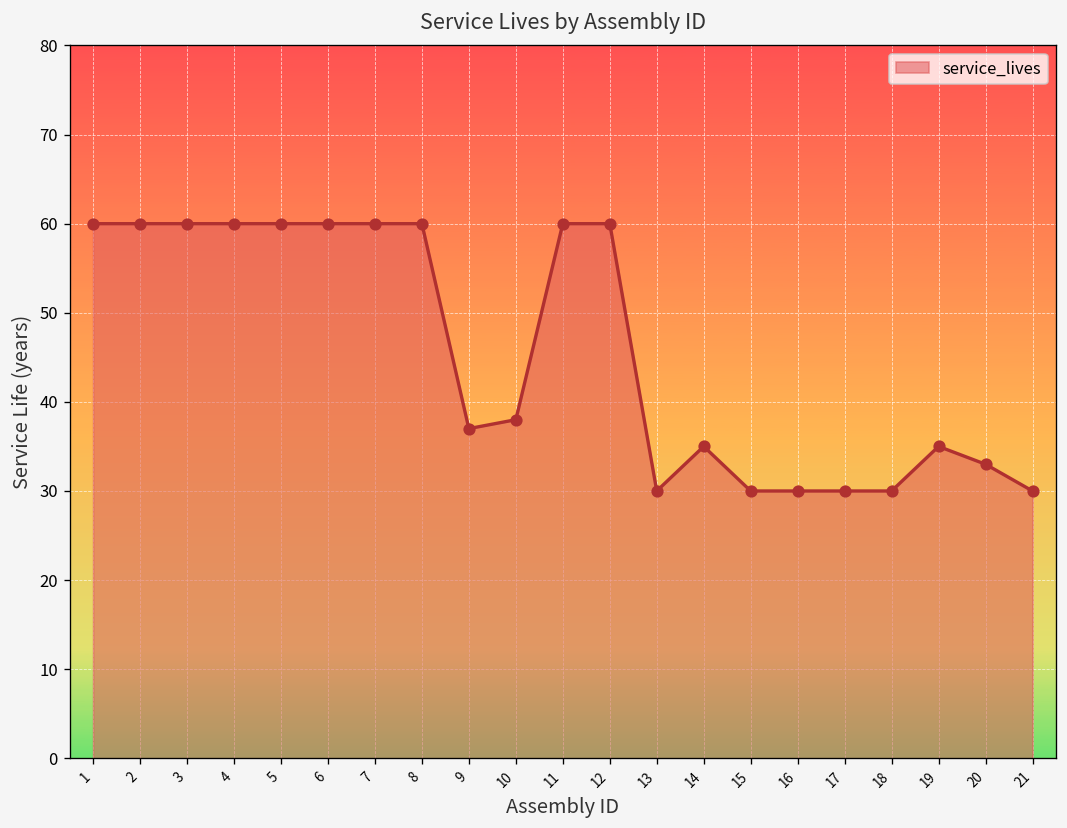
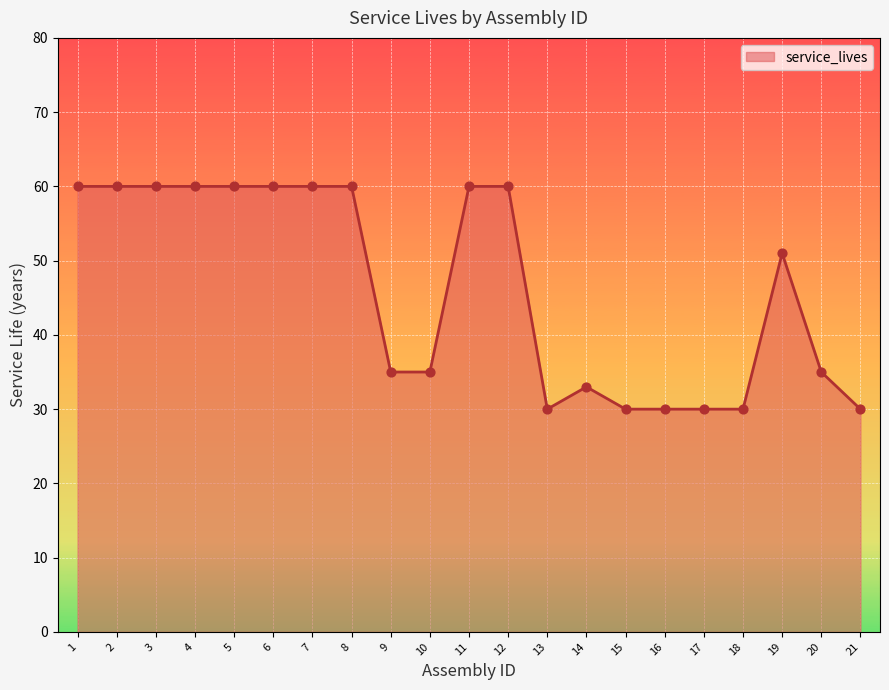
9: 37 -> 35
10: 38 -> 35
14: 35 -> 33
19: 35 -> 51
20: 33 -> 35
